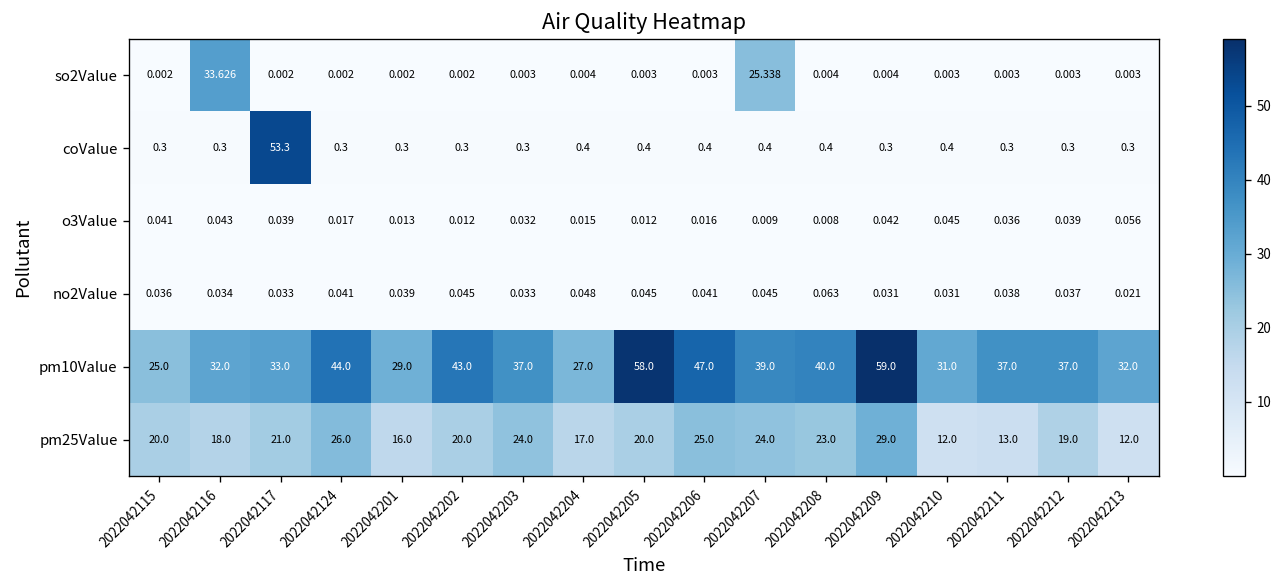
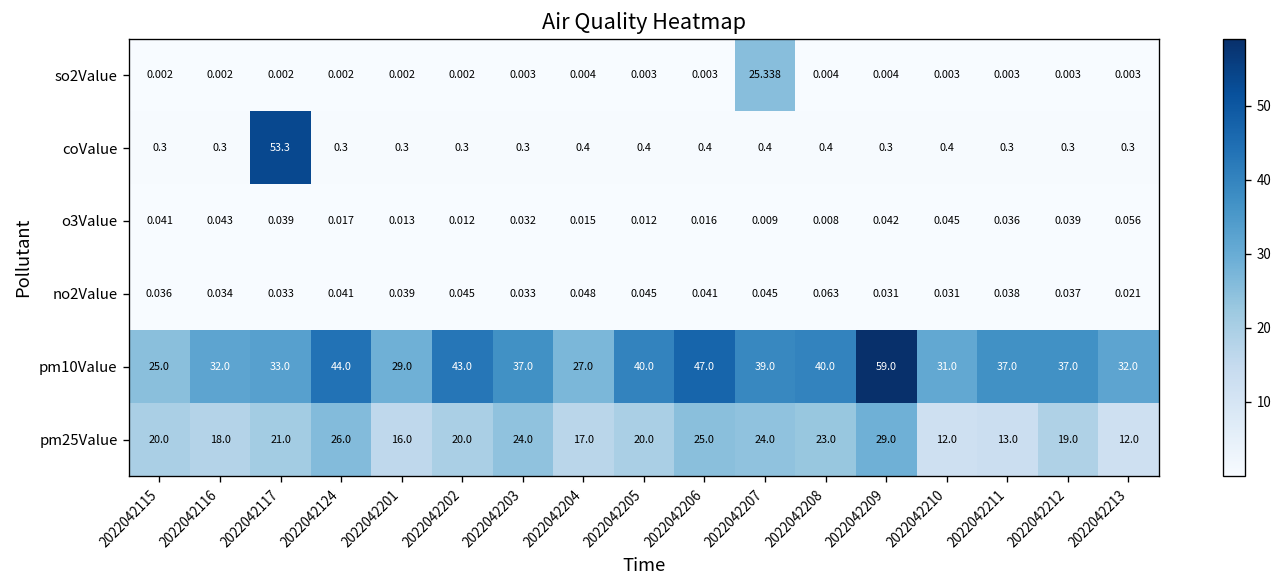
so2Value, 2022042116: 33.626 -> 0.002
pm10Value, 2022042205: 58.0 -> 40.0
